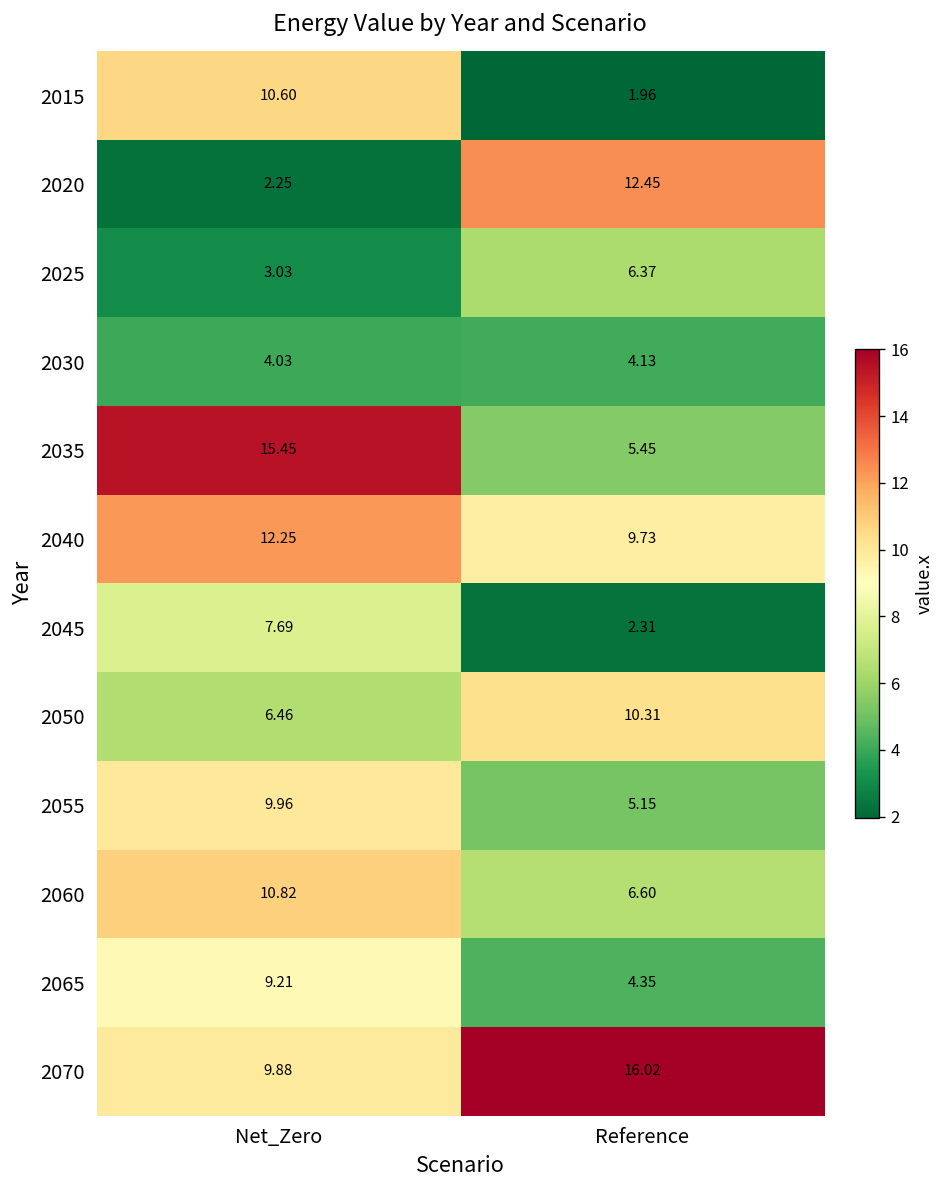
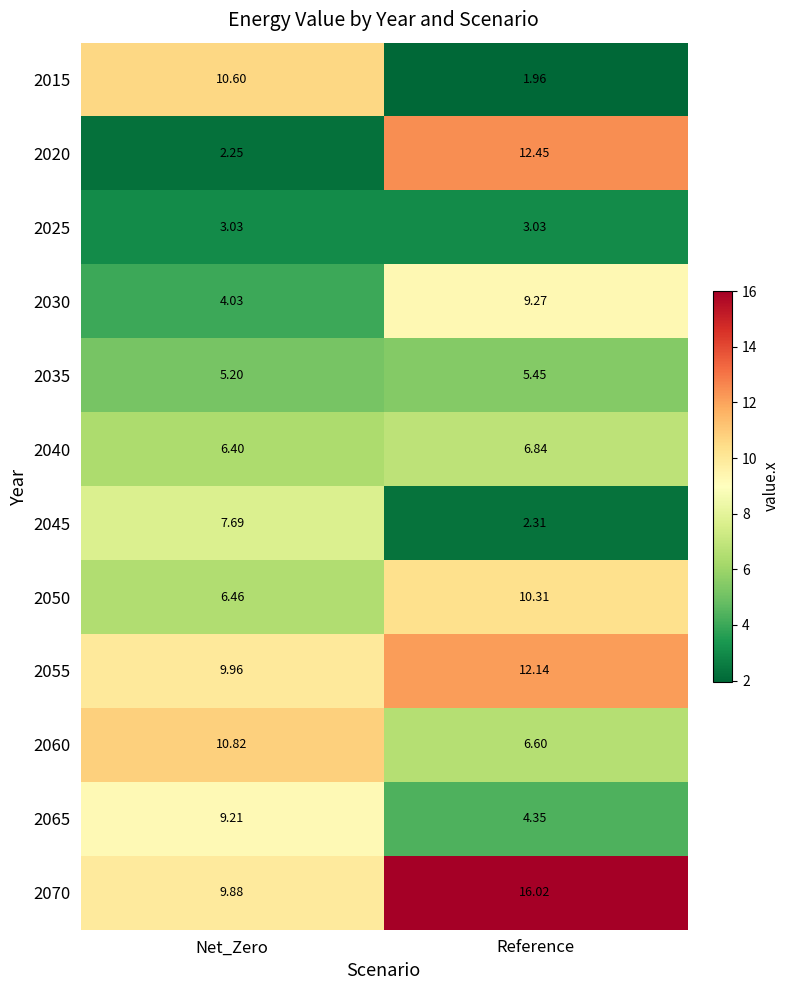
2025, Reference: 6.37 -> 3.03
2030, Reference: 4.13 -> 9.27
2035, Net_Zero: 15.45 -> 5.20
2040, Net_Zero: 12.25 -> 6.40
2040, Reference: 9.73 -> 6.84
2055, Reference: 5.15 -> 12.14
